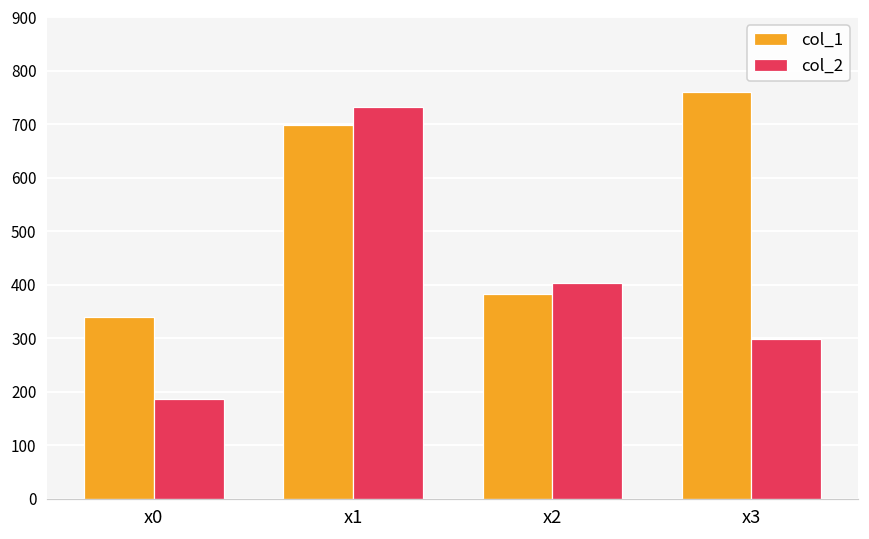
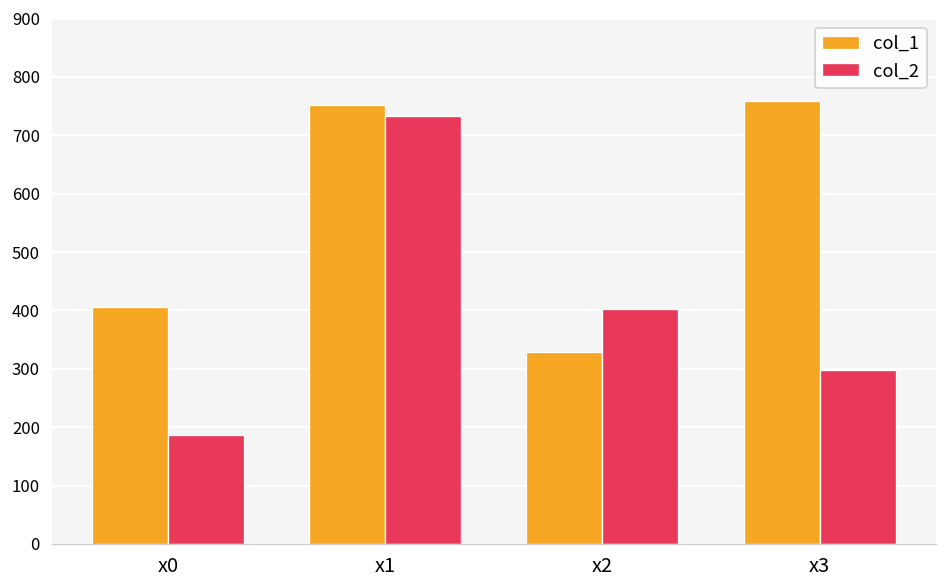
col_1, x0: 340 -> 410
col_1, x1: 700 -> 750
col_1, x2: 380 -> 330
